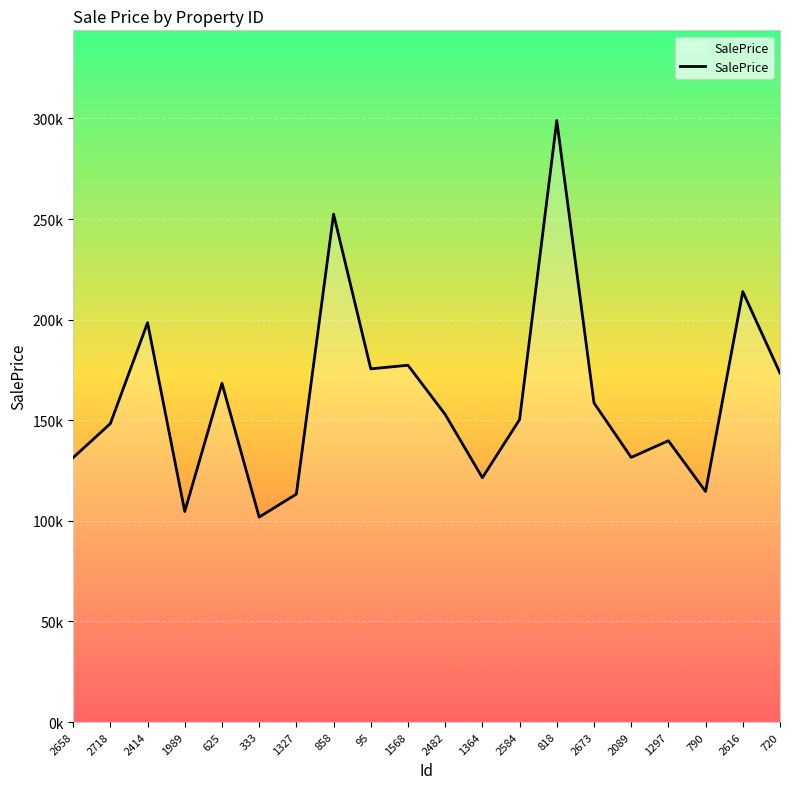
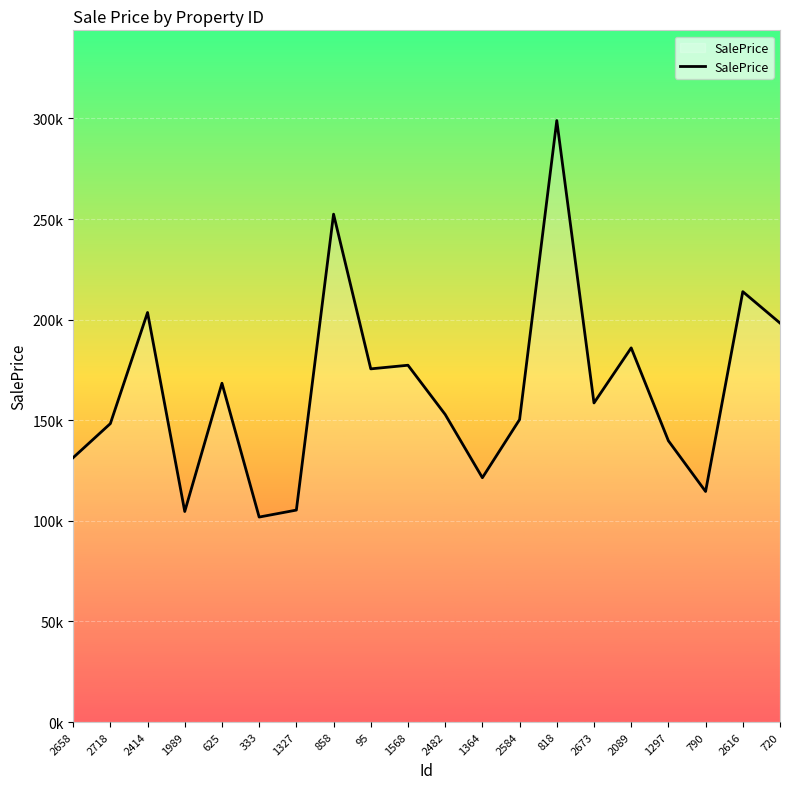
2414: 198000 -> 204000
1327: 113000 -> 105000
2089: 132000 -> 186000
720: 173000 -> 198000
